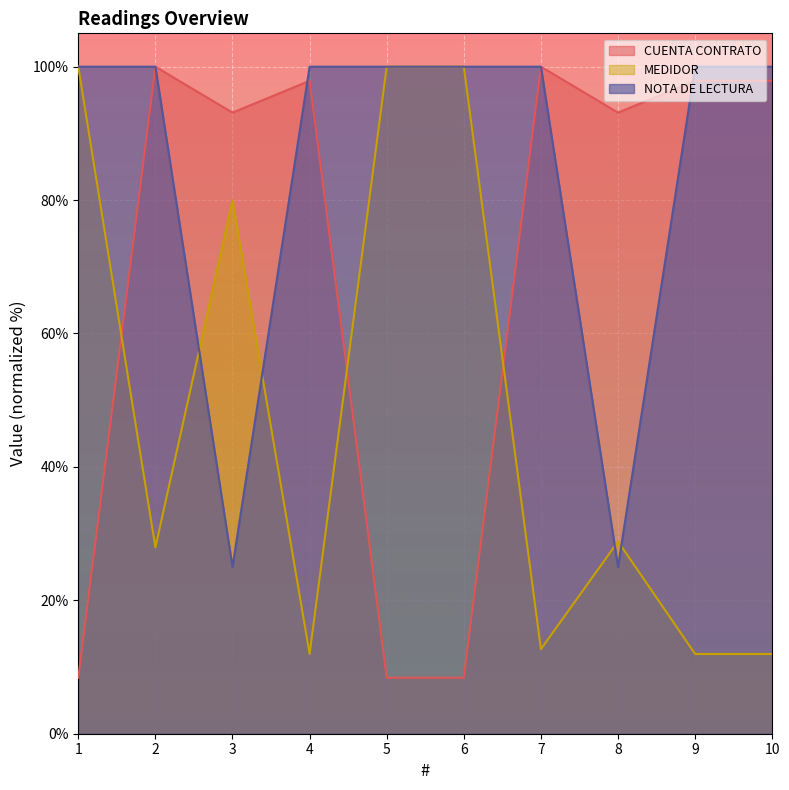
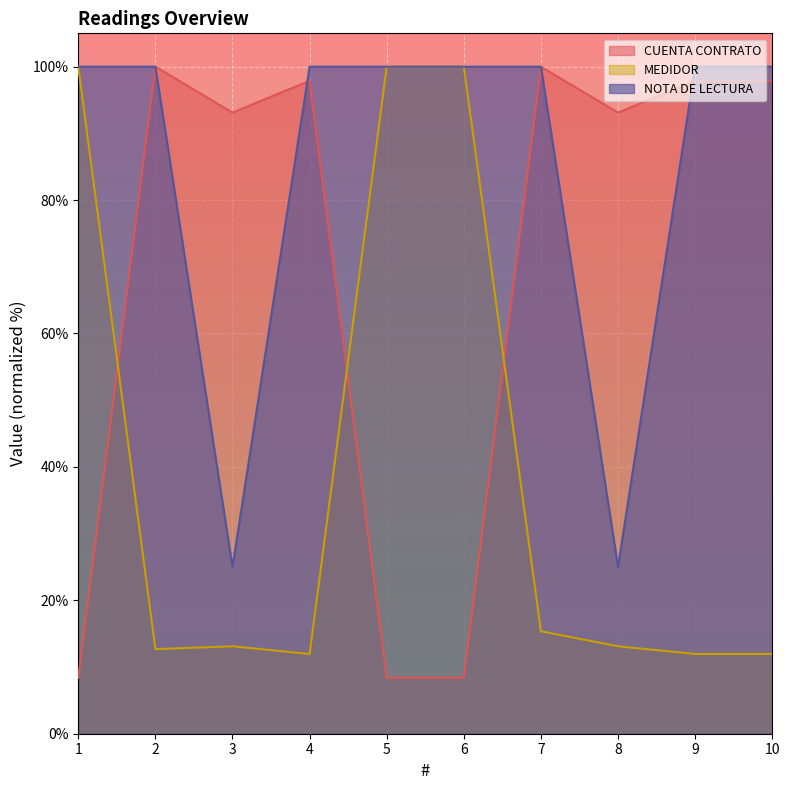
MEDIDOR, 2: 28% -> 13%
MEDIDOR, 3: 80% -> 13%
MEDIDOR, 7: 13% -> 15%
MEDIDOR, 8: 29% -> 13%
